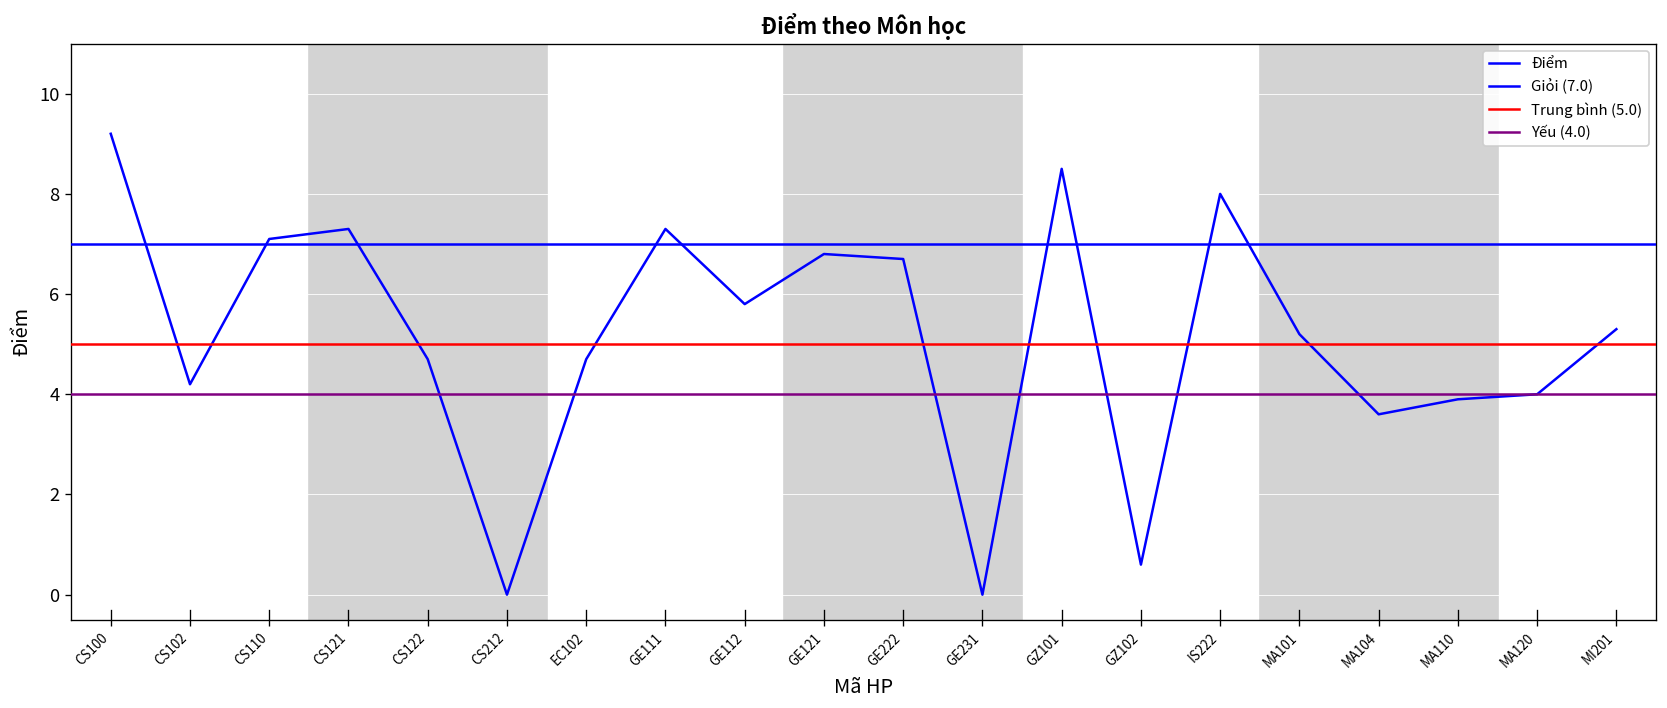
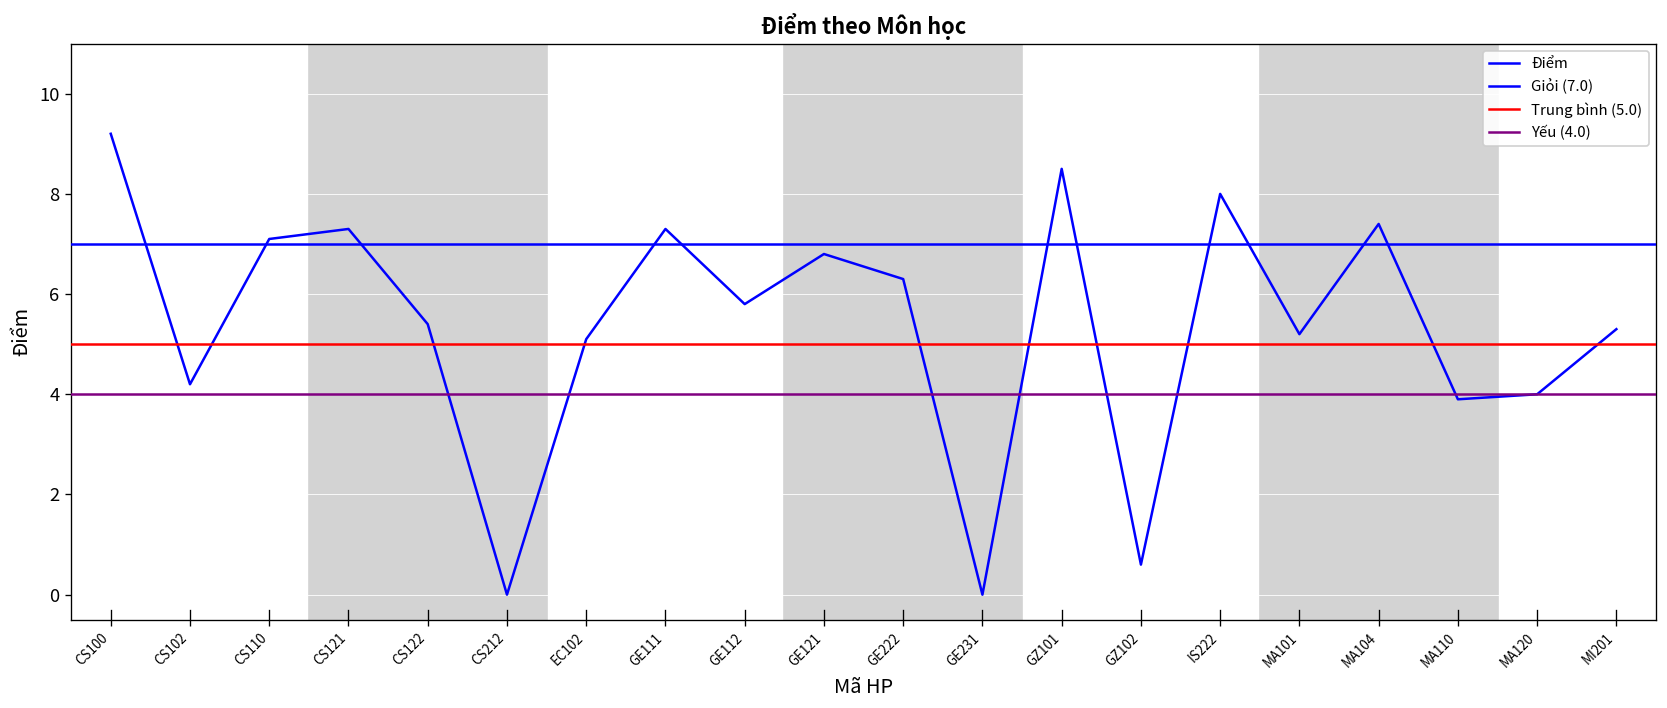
Điểm, CS122: 4.7 -> 5.4
Điểm, EC102: 4.7 -> 5.1
Điểm, GE222: 6.7 -> 6.3
Điểm, MA104: 3.6 -> 7.4
